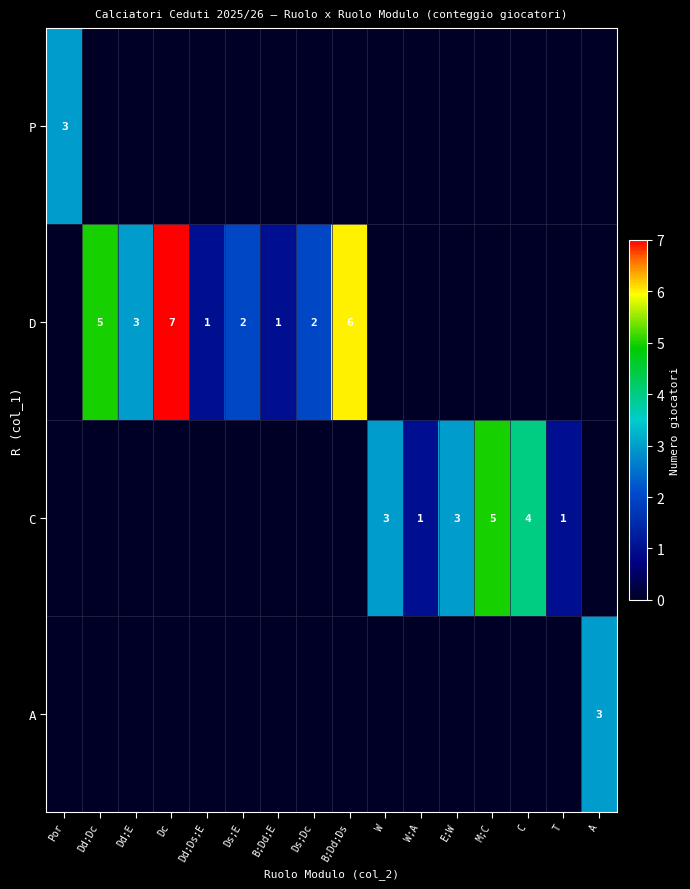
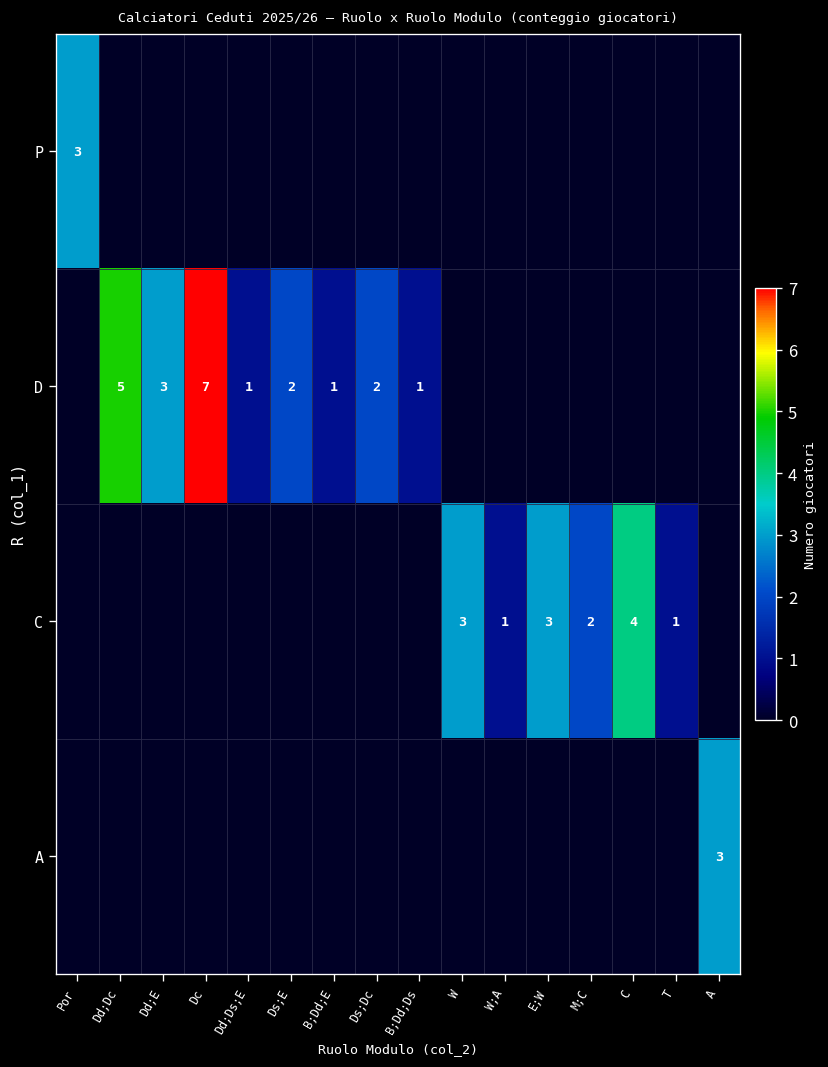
D, B;Dd;Ds: 6 -> 1
C, M;C: 5 -> 2
